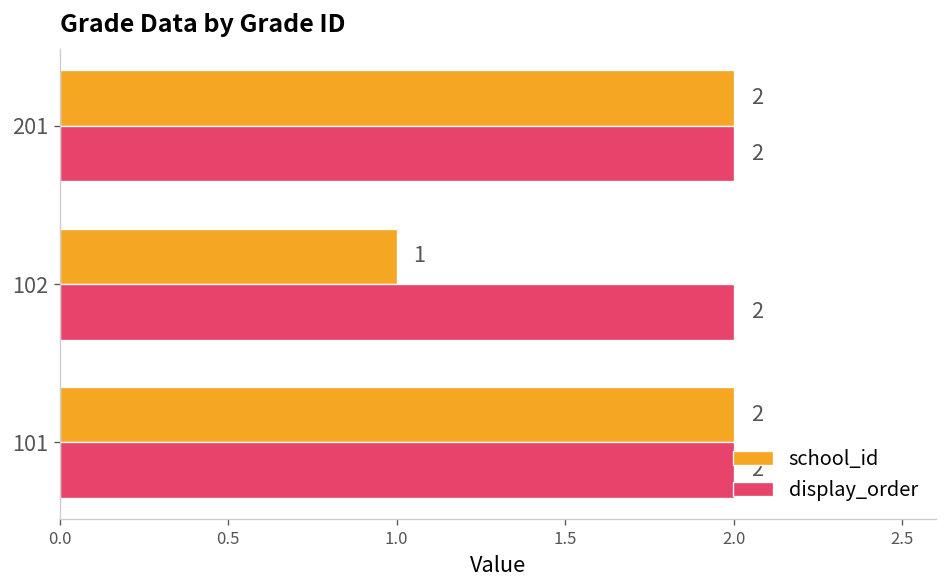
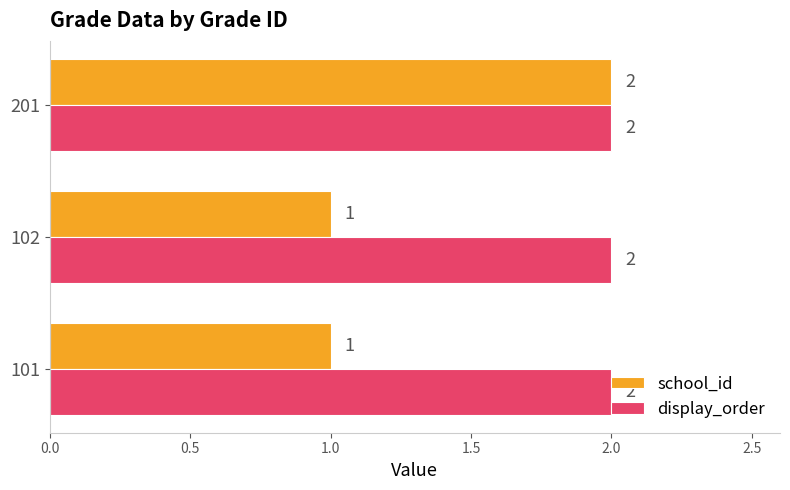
school_id, 101: 2 -> 1
